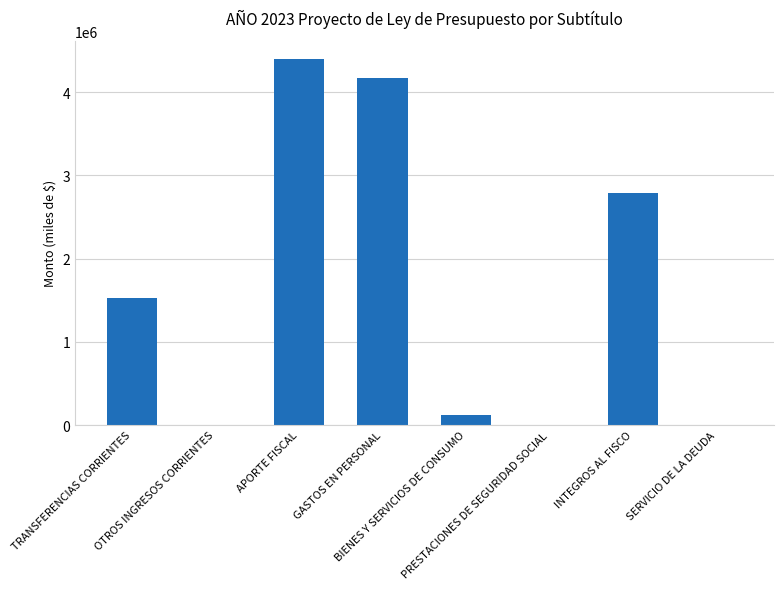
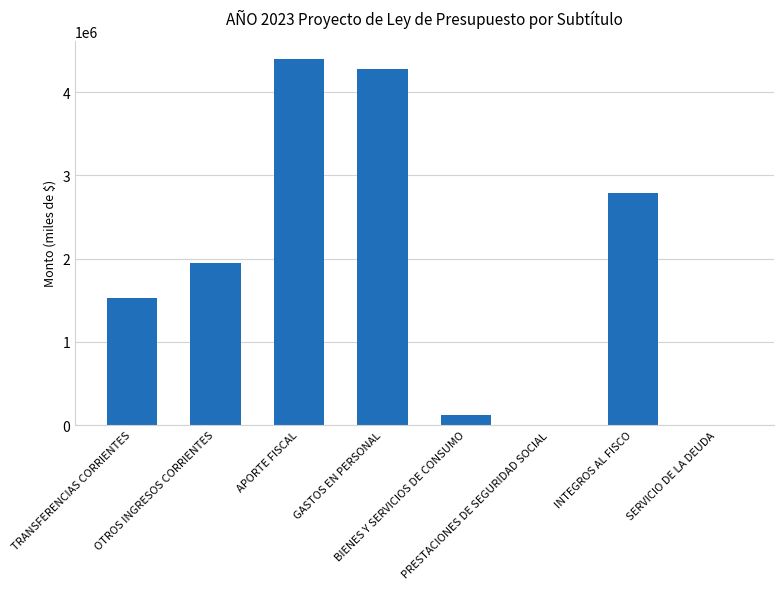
OTROS INGRESOS CORRIENTES: 0 -> 1900000
GASTOS EN PERSONAL: 4200000 -> 4300000
